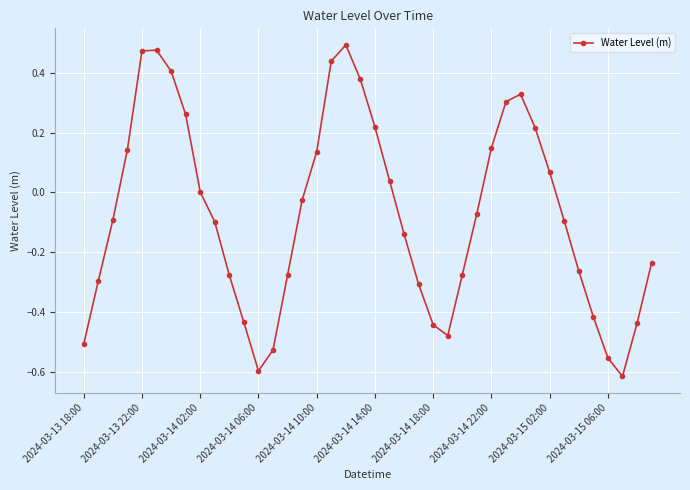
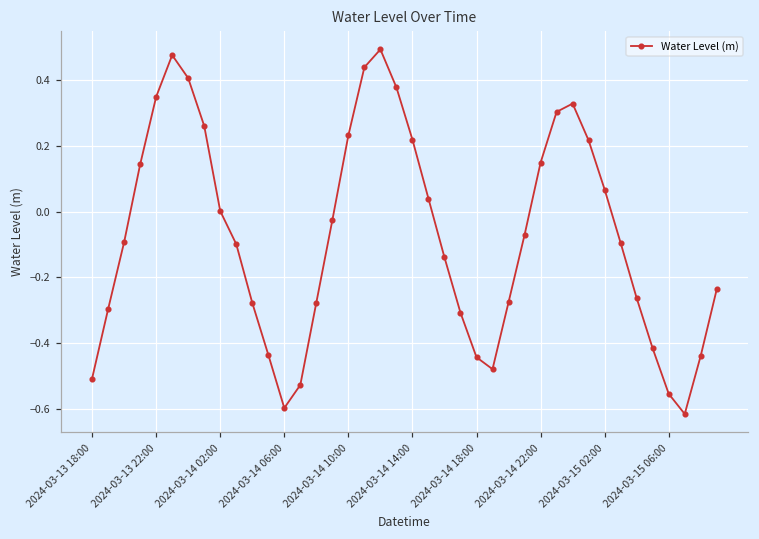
2024-03-13 22:00: 0.47 -> 0.35
2024-03-14 10:00: 0.14 -> 0.23
